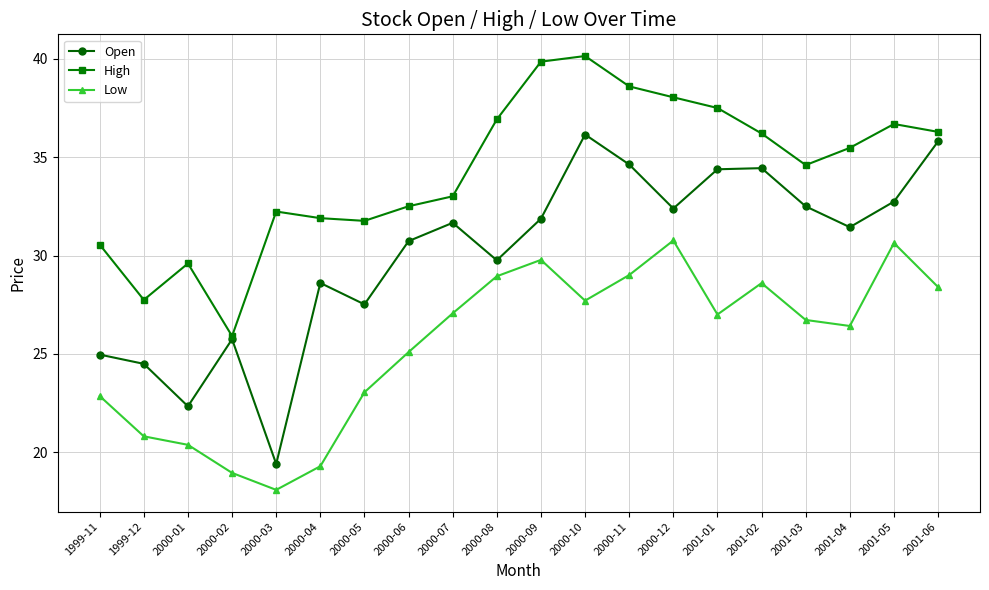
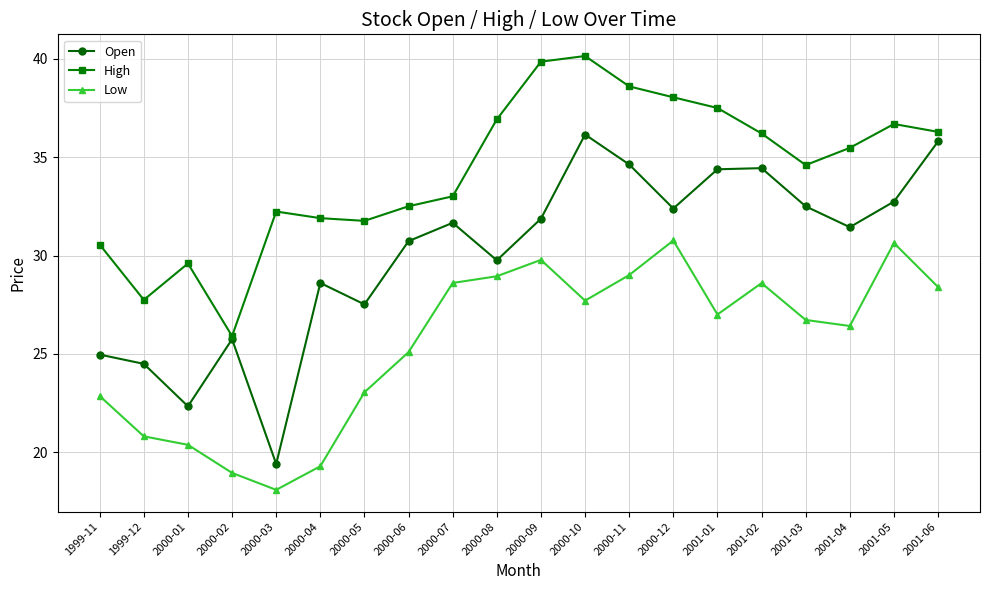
Low, 2000-07: 27.1 -> 28.6
